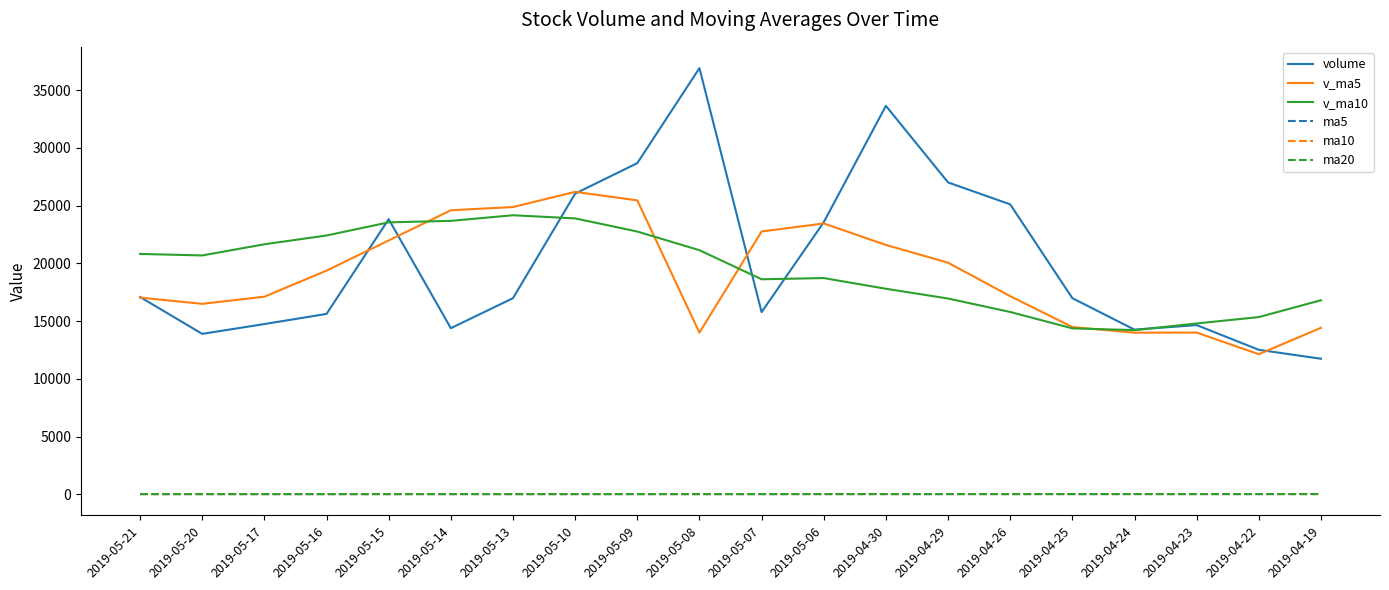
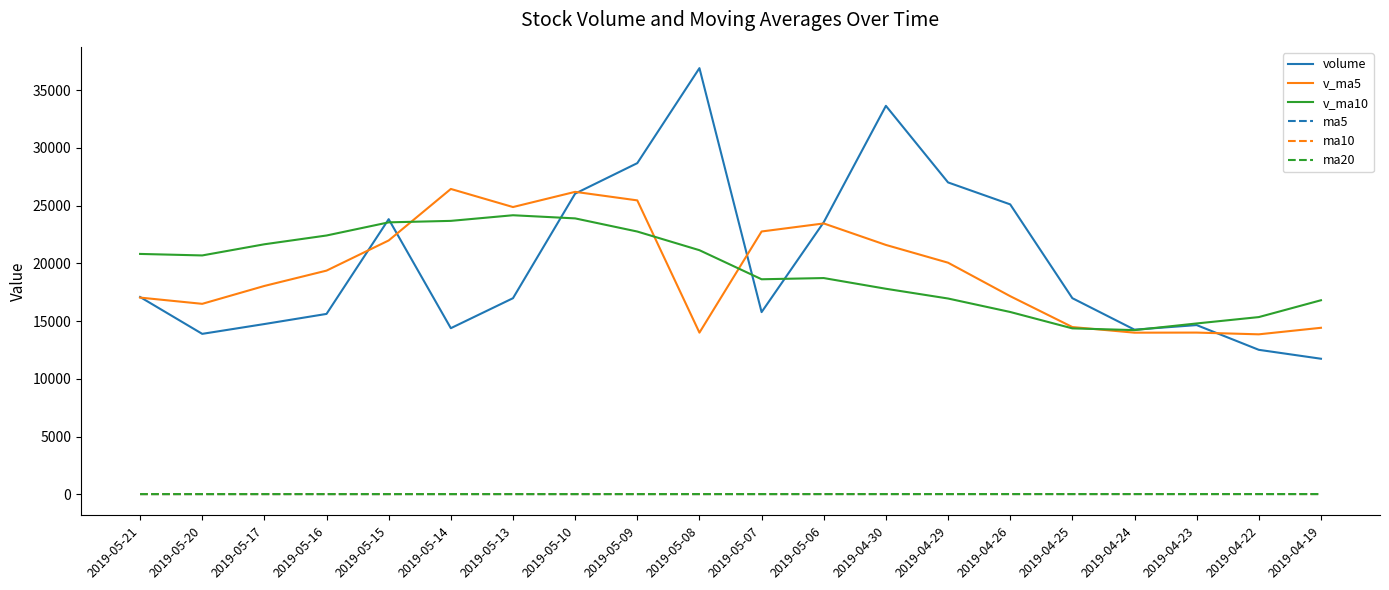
v_ma5, 2019-05-17: 17100 -> 18000
v_ma5, 2019-05-14: 24600 -> 26400
v_ma5, 2019-04-22: 12100 -> 13900
